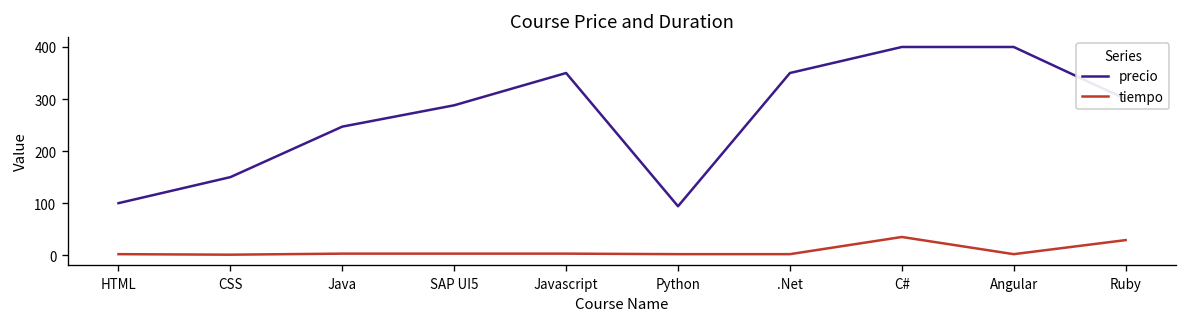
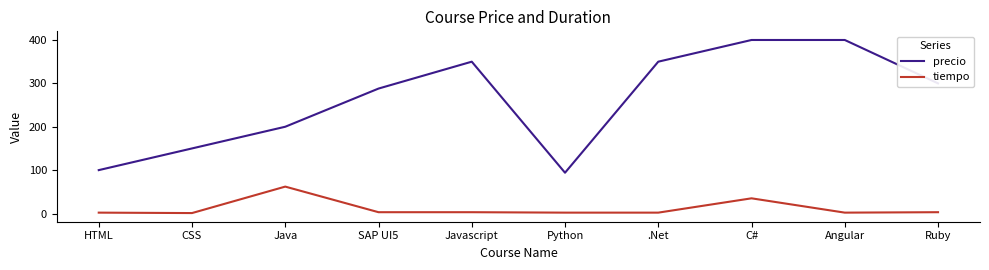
precio, Java: 250 -> 200
tiempo, Java: 0 -> 60
tiempo, Ruby: 30 -> 0
